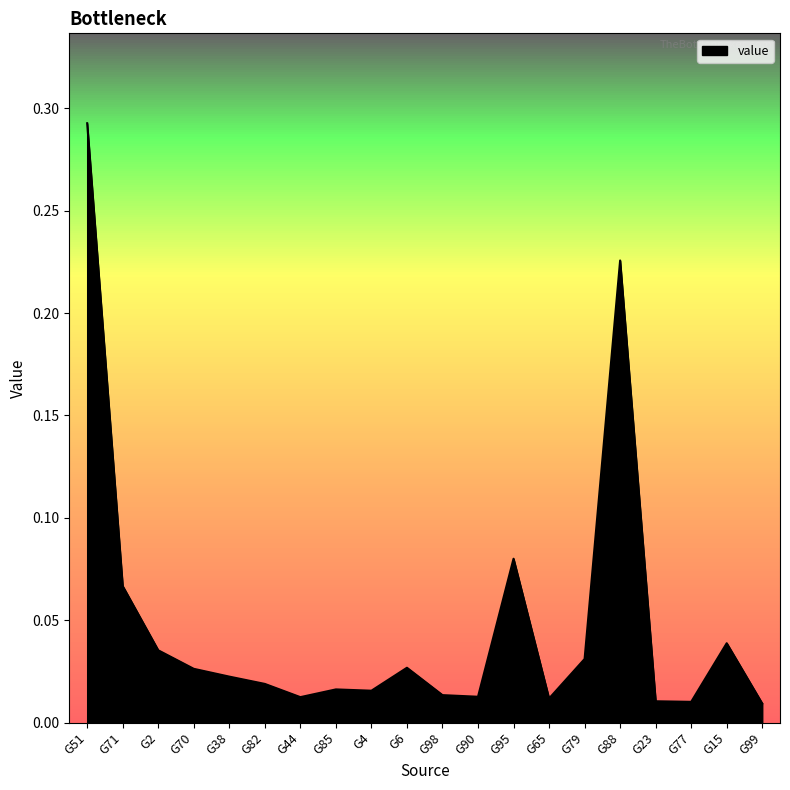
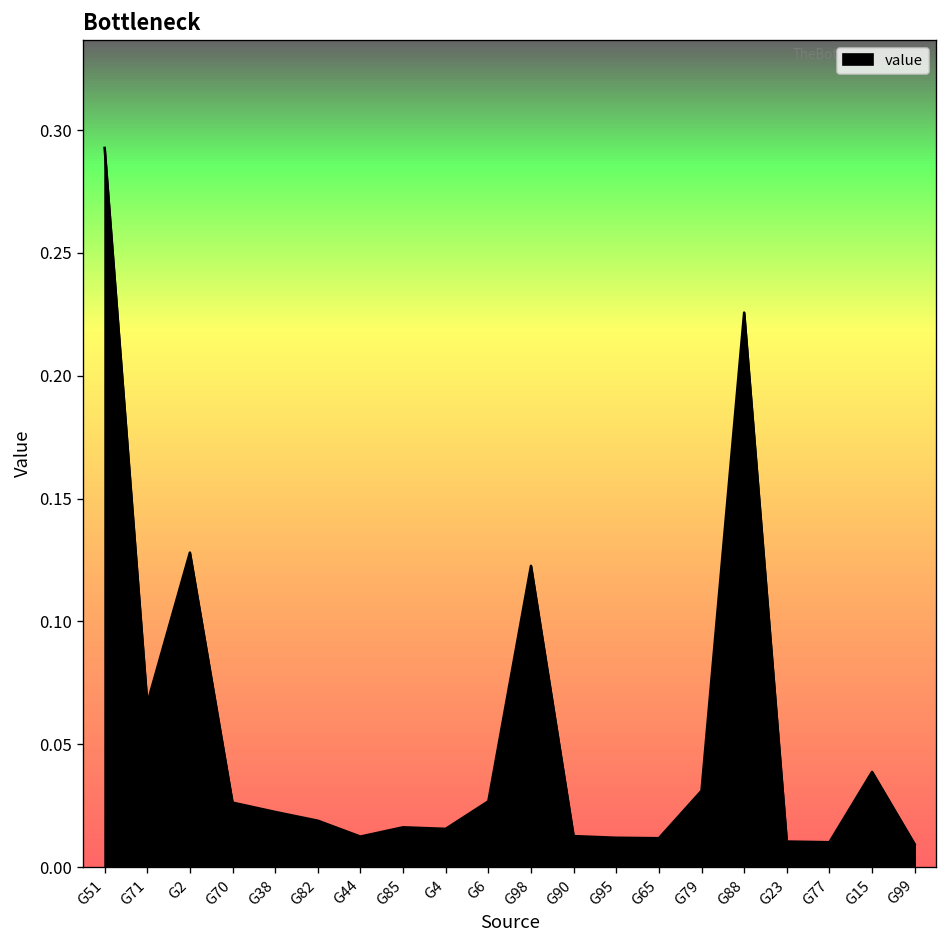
G2: 0.035 -> 0.128
G98: 0.013 -> 0.123
G95: 0.080 -> 0.012
